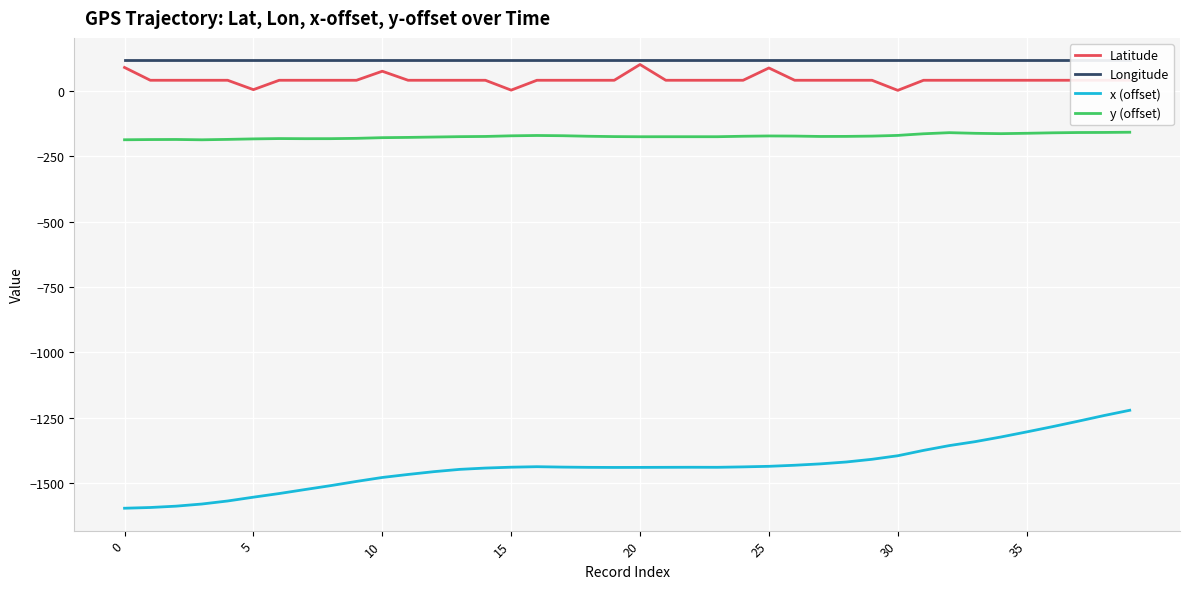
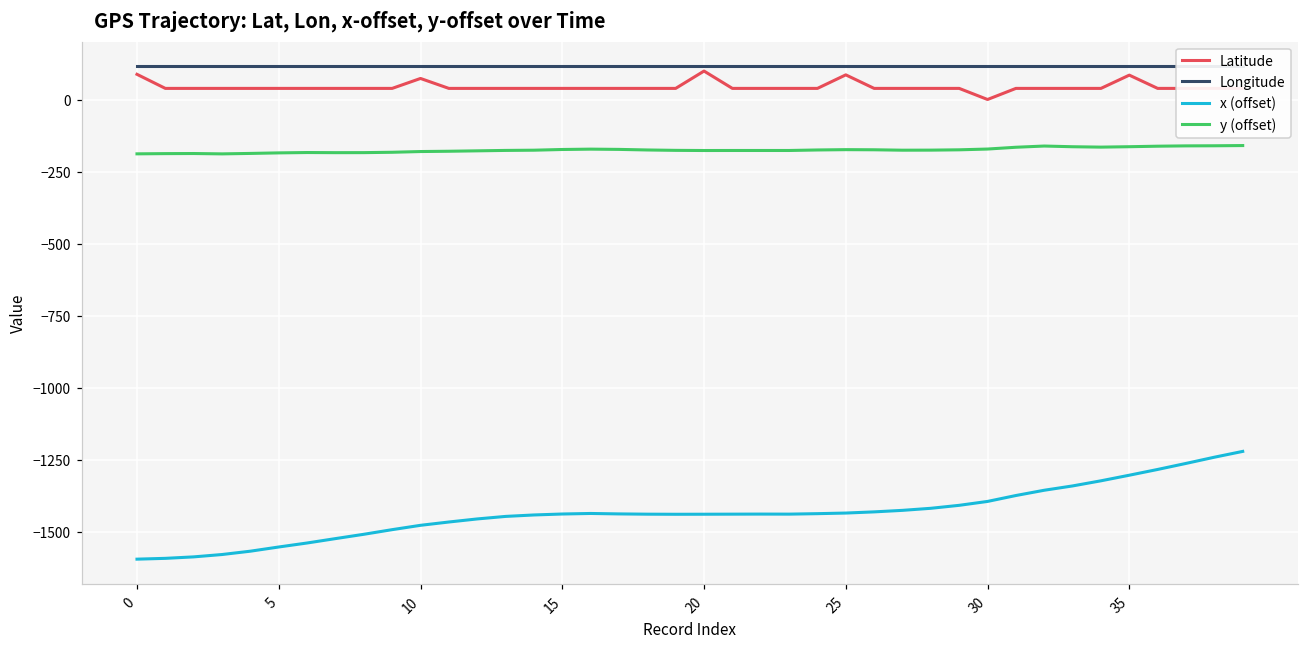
Latitude, 5: 0 -> 40
Latitude, 15: 0 -> 40
Latitude, 35: 40 -> 90
